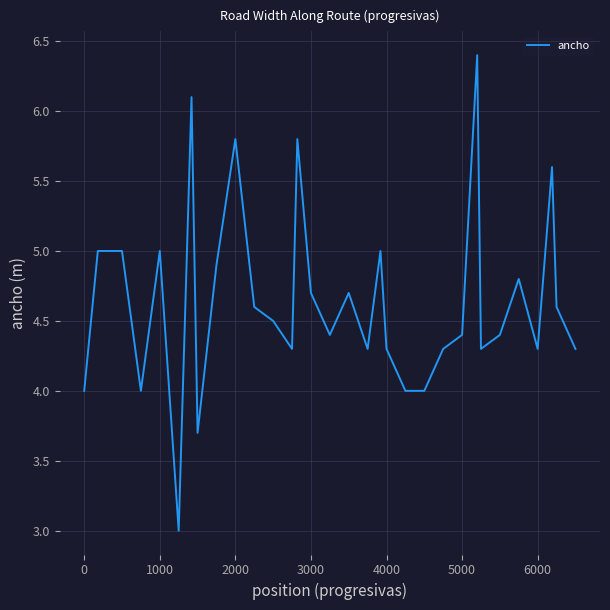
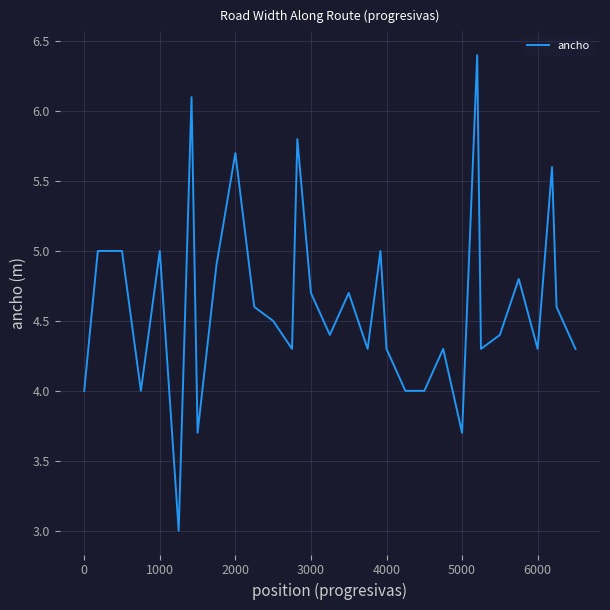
2000: 5.8 -> 5.7
5000: 4.4 -> 3.7
